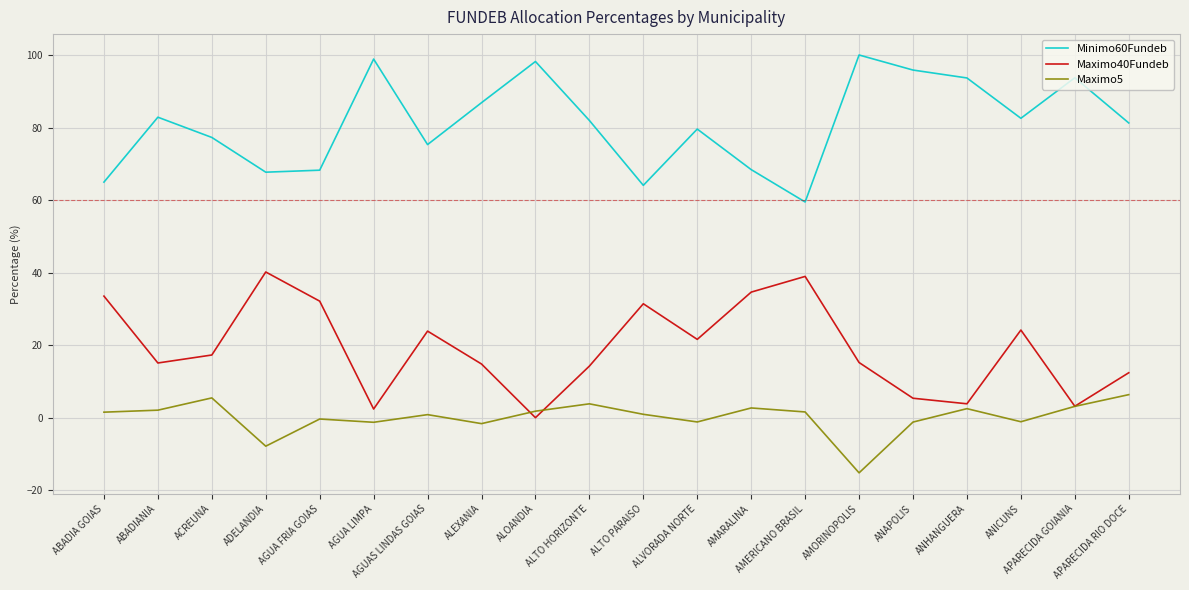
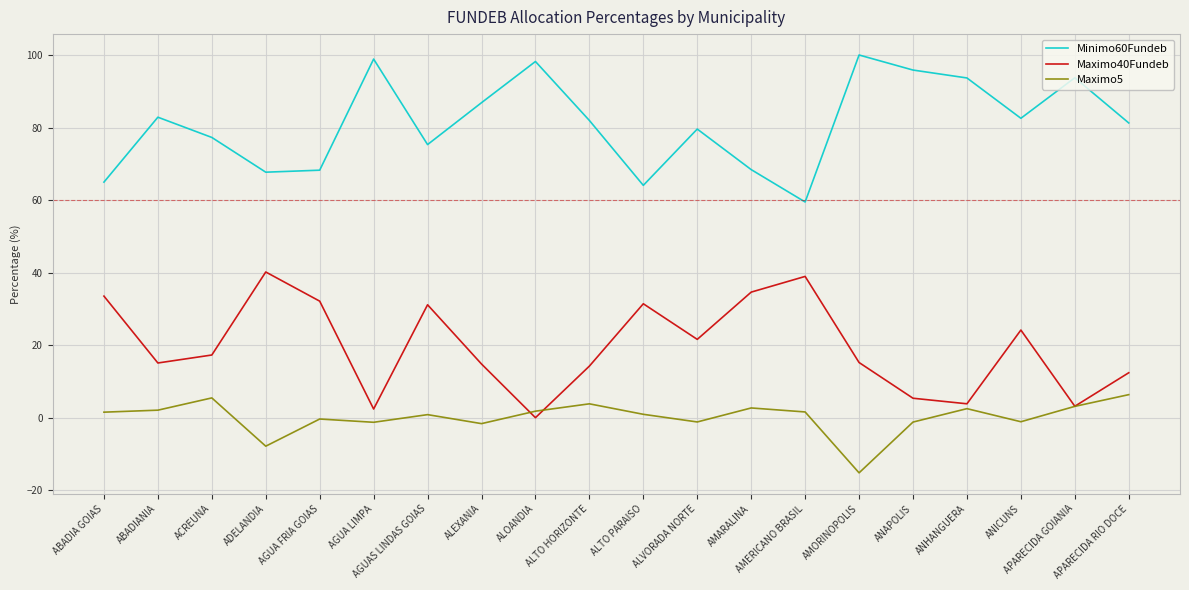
Maximo40Fundeb, AGUAS LINDAS GOIAS: 24 -> 31
